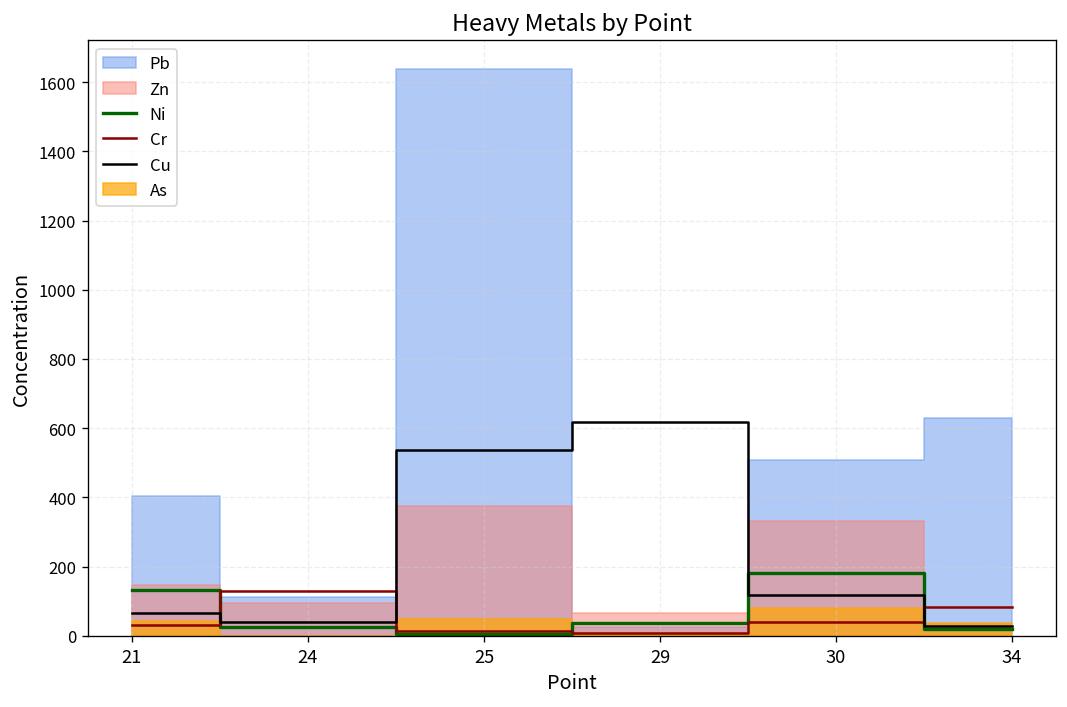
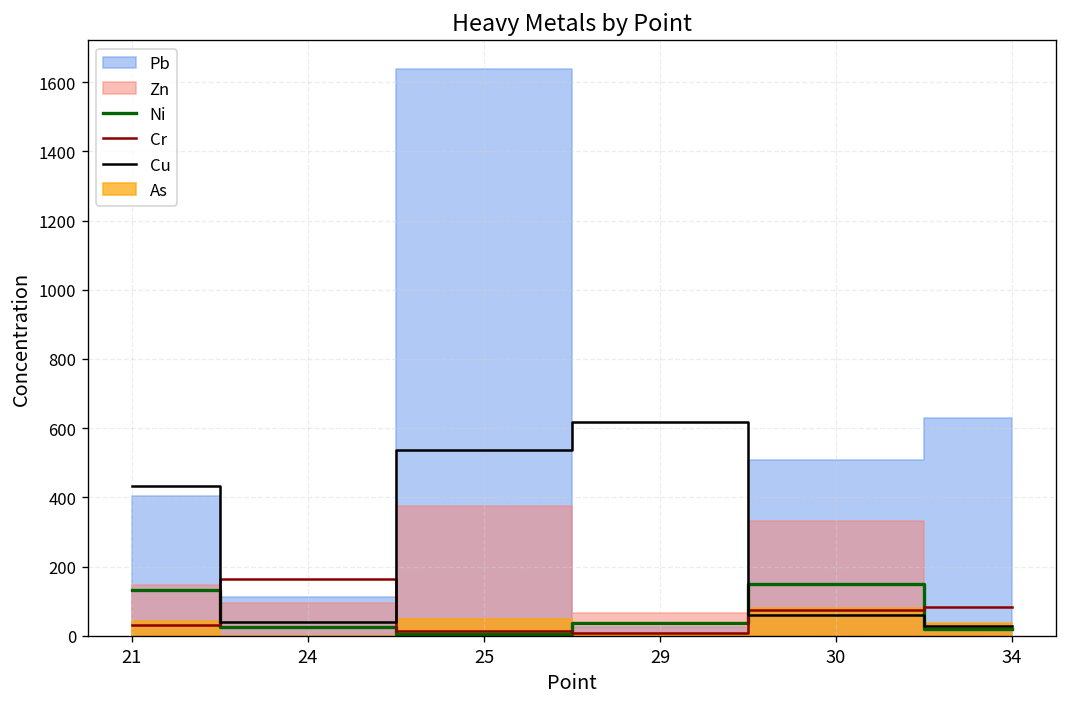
Cu, 21: 70 -> 430
Cr, 24: 130 -> 160
Ni, 30: 180 -> 150
Cr, 30: 40 -> 80
Cu, 30: 120 -> 60
